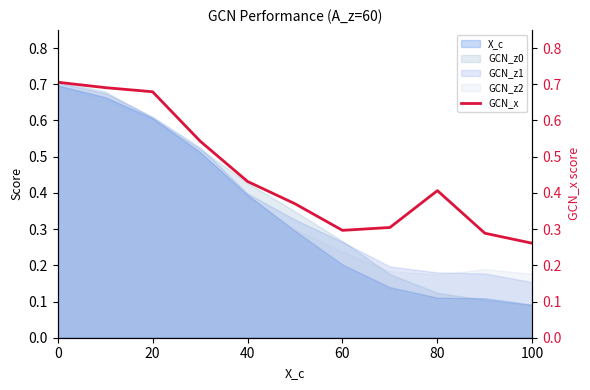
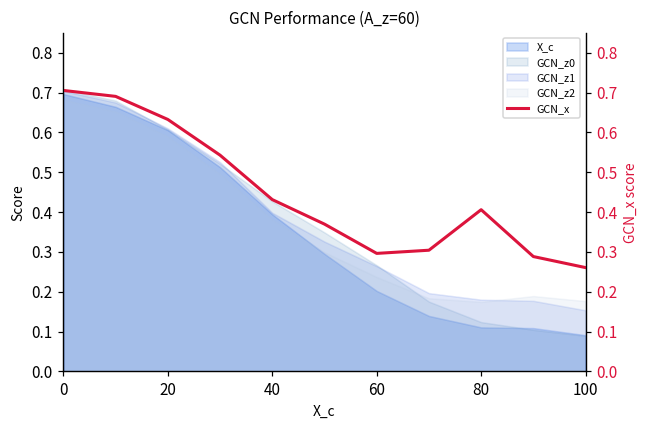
GCN_x, 20: 0.68 -> 0.63
